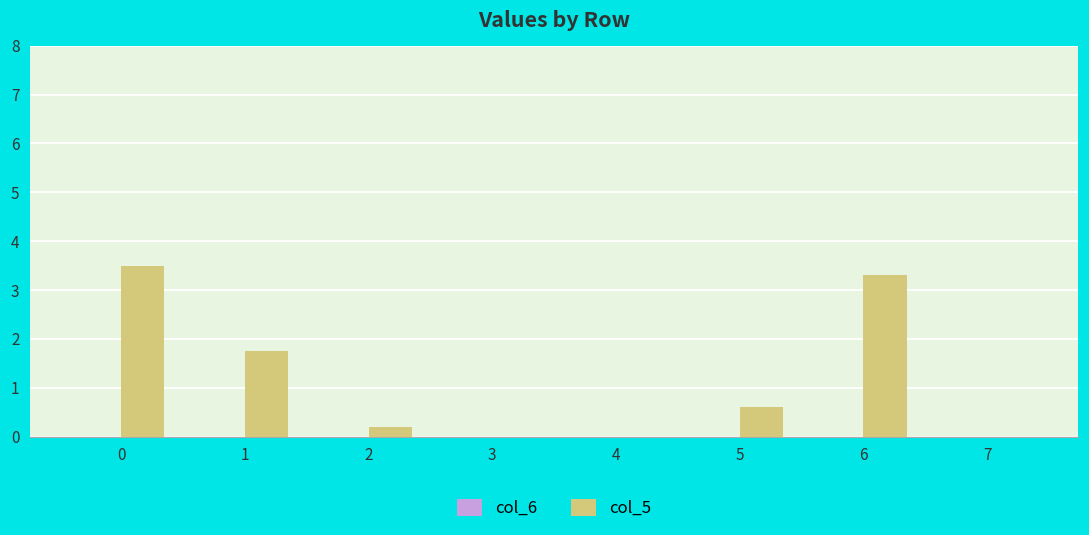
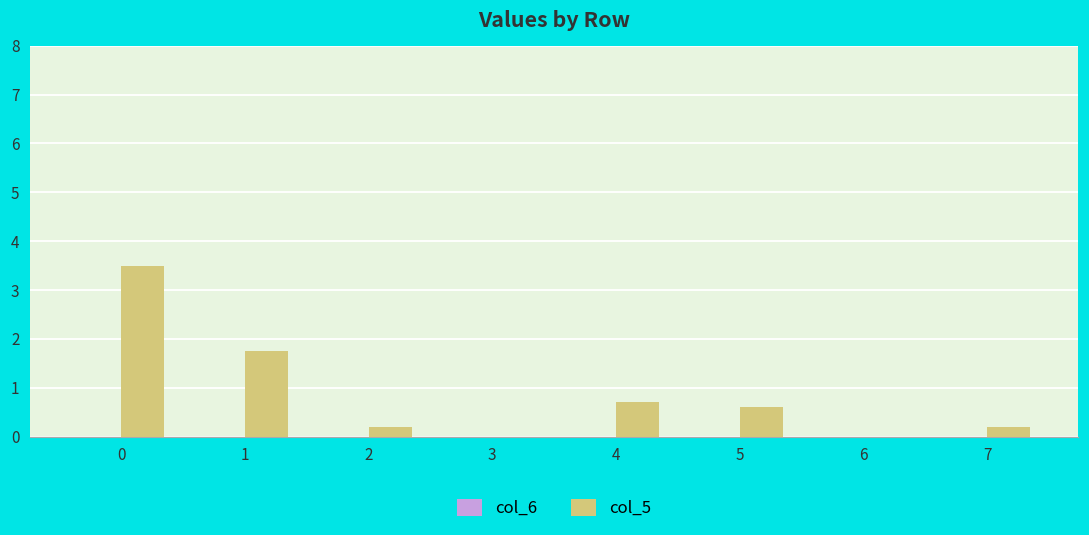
col_5, 4: 0.0 -> 0.7
col_5, 6: 3.3 -> 0.0
col_5, 7: 0.0 -> 0.2
